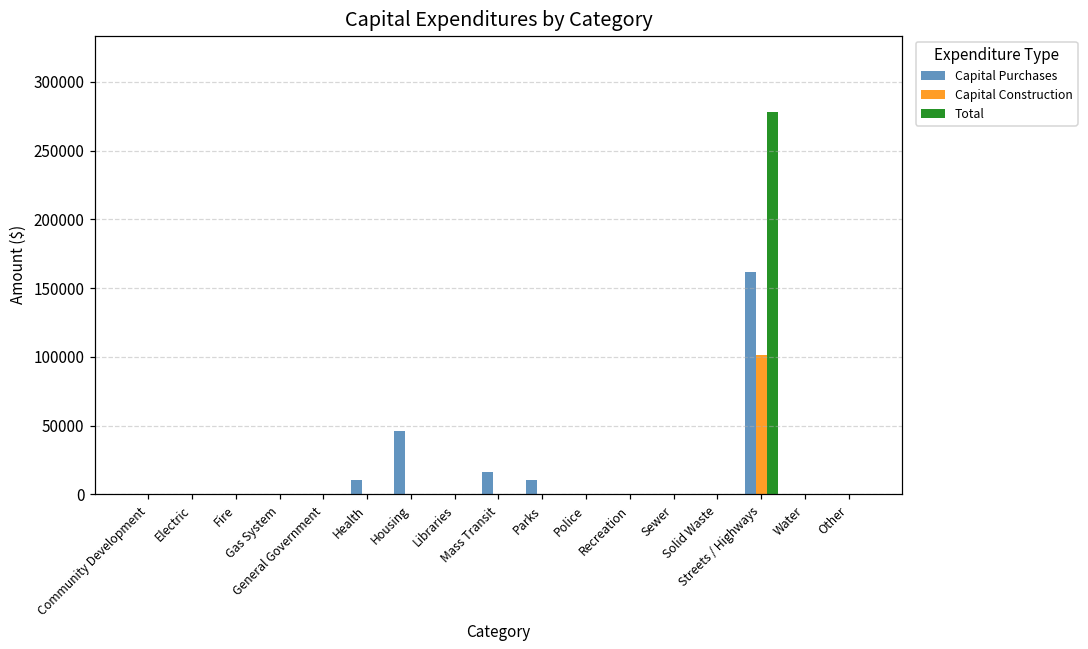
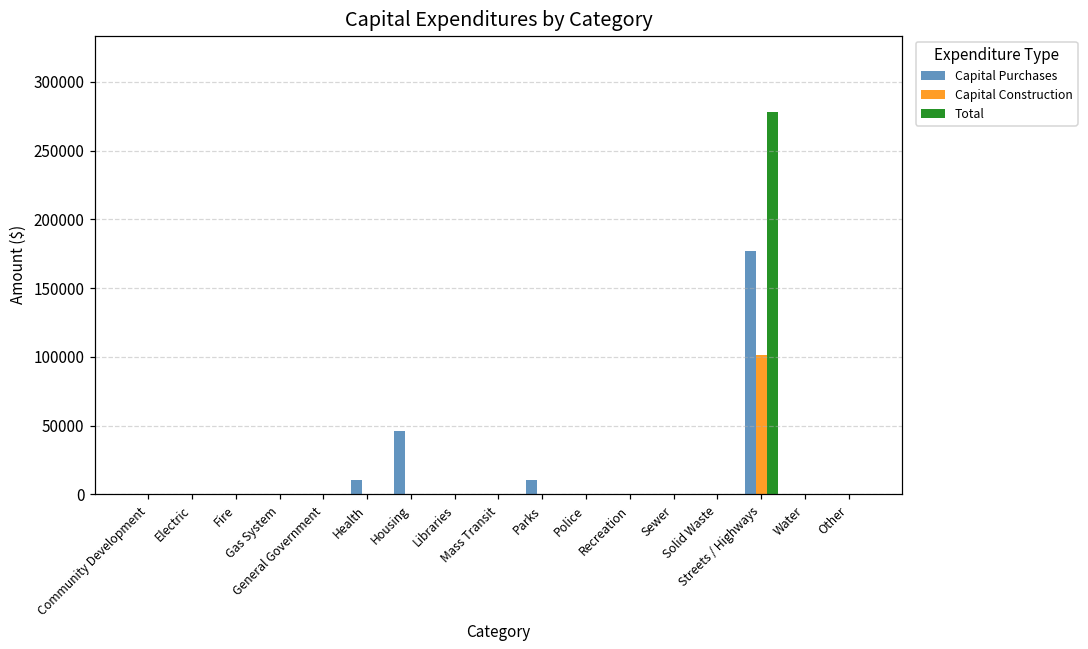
Capital Purchases, Mass Transit: 16000 -> 0
Capital Purchases, Streets / Highways: 162000 -> 177000
